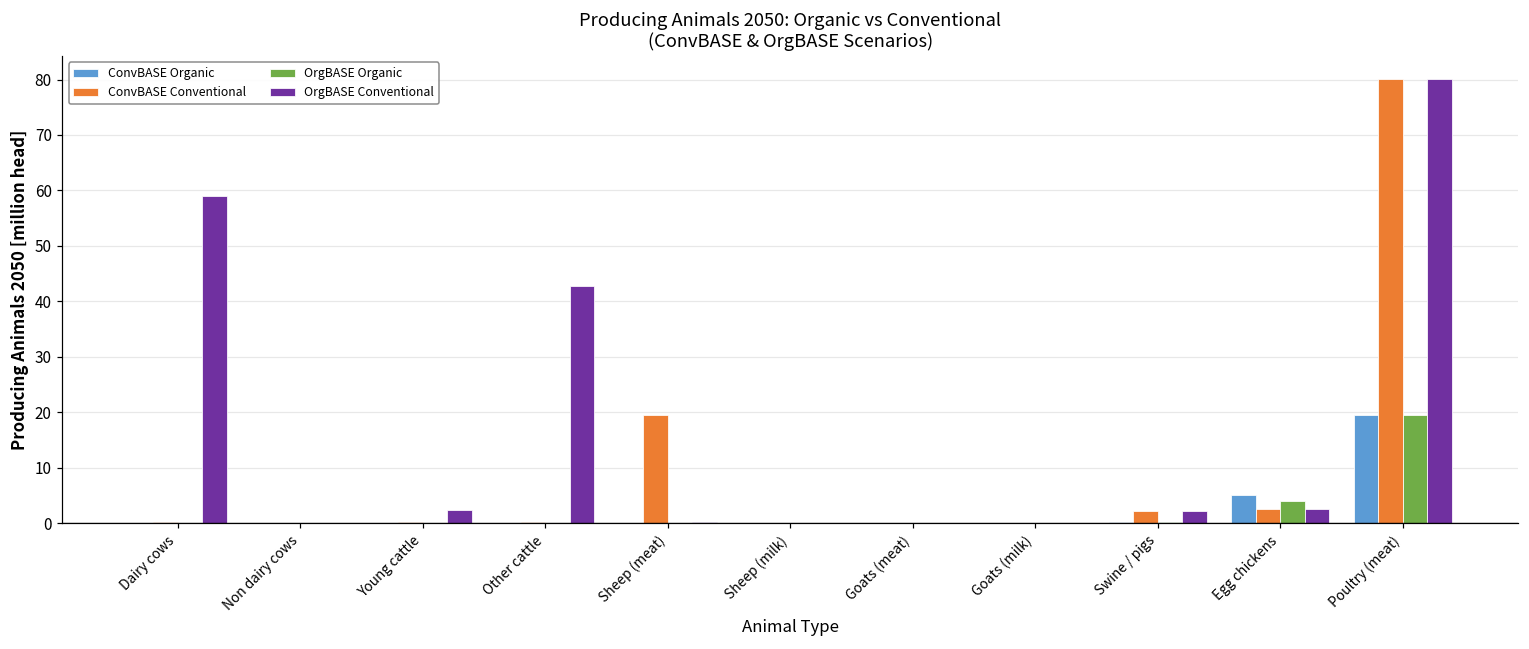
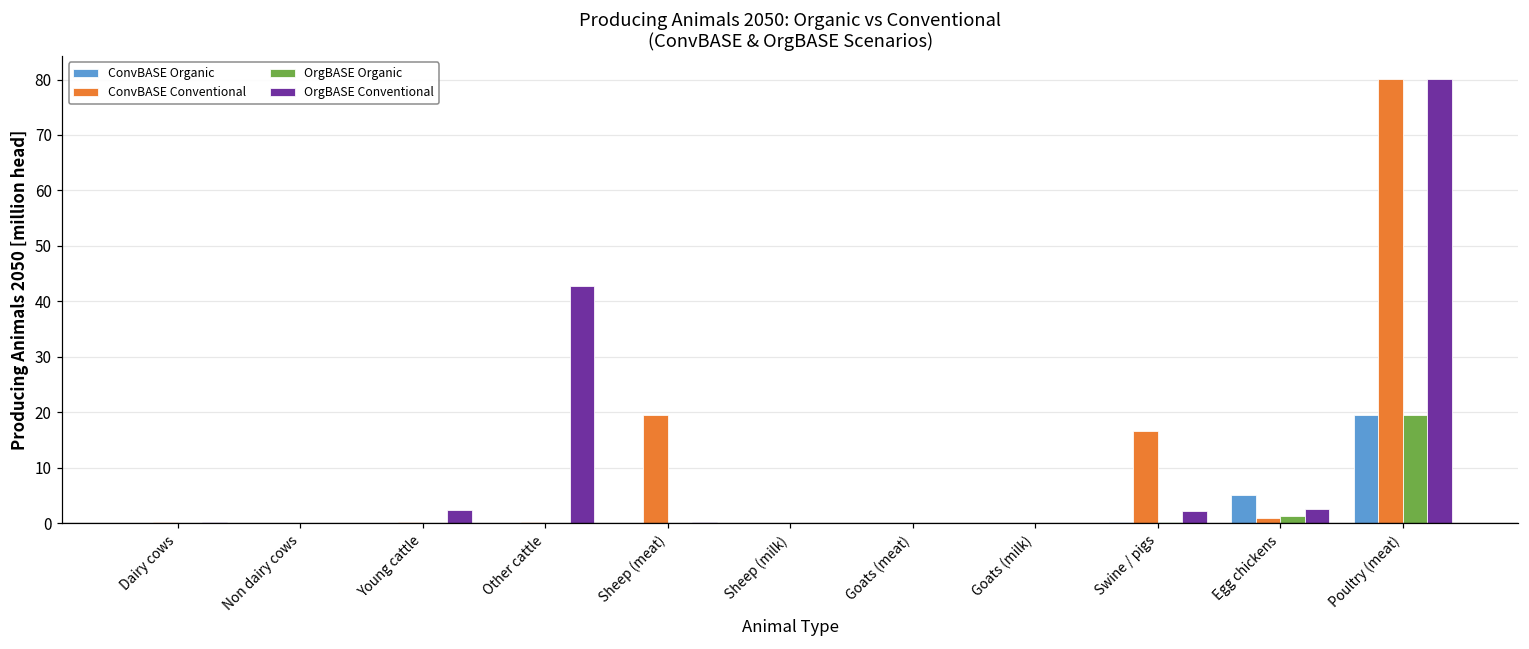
OrgBASE Conventional, Dairy cows: 59 -> 0
ConvBASE Conventional, Swine / pigs: 2 -> 17
ConvBASE Conventional, Egg chickens: 3 -> 1
OrgBASE Organic, Egg chickens: 4 -> 1
